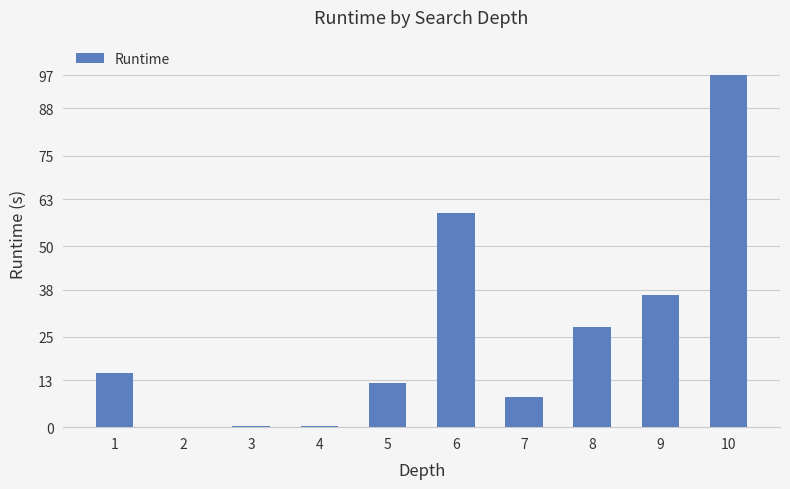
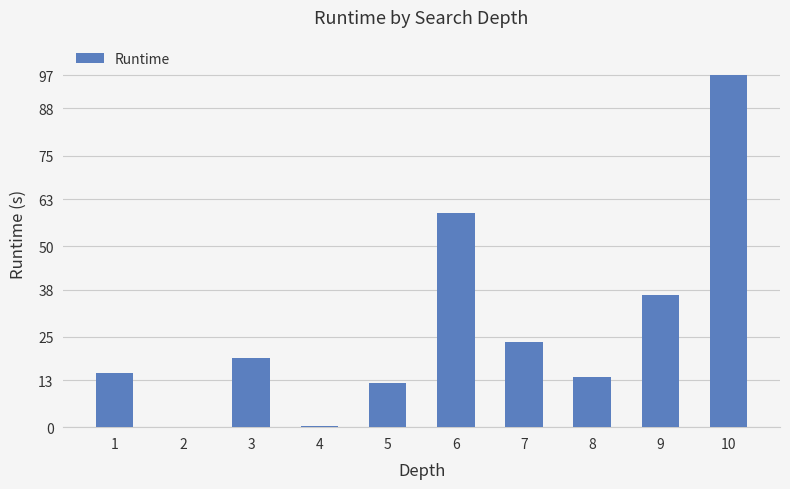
3: 0 -> 19
7: 8 -> 24
8: 28 -> 14
